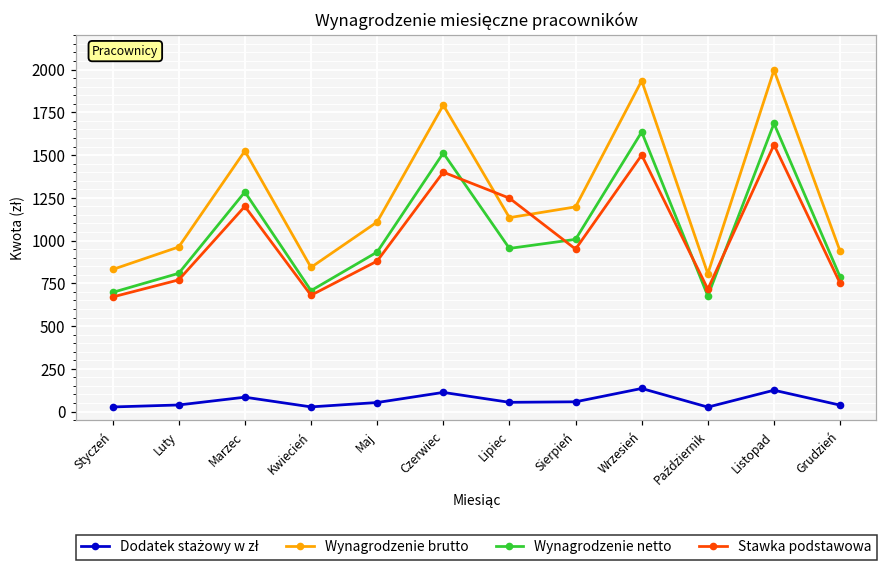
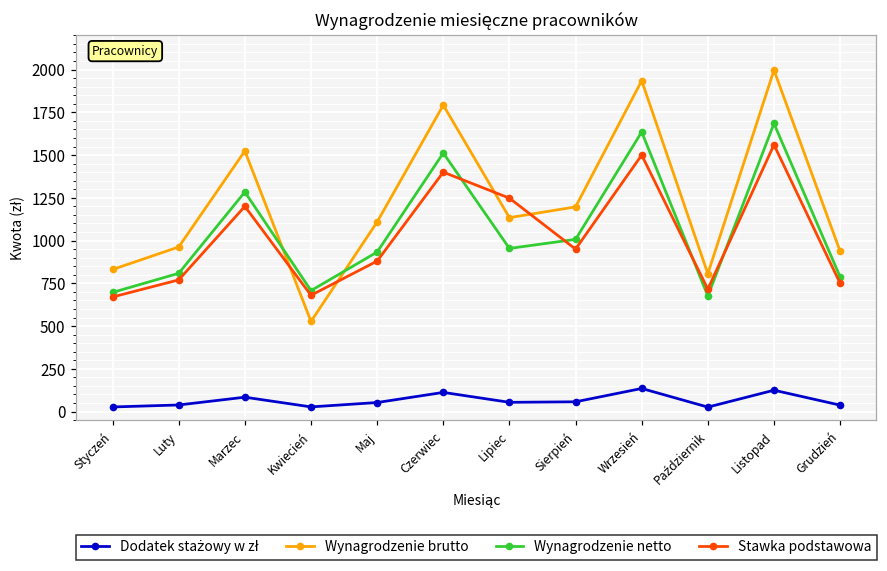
Wynagrodzenie brutto, Kwiecień: 840 -> 530
